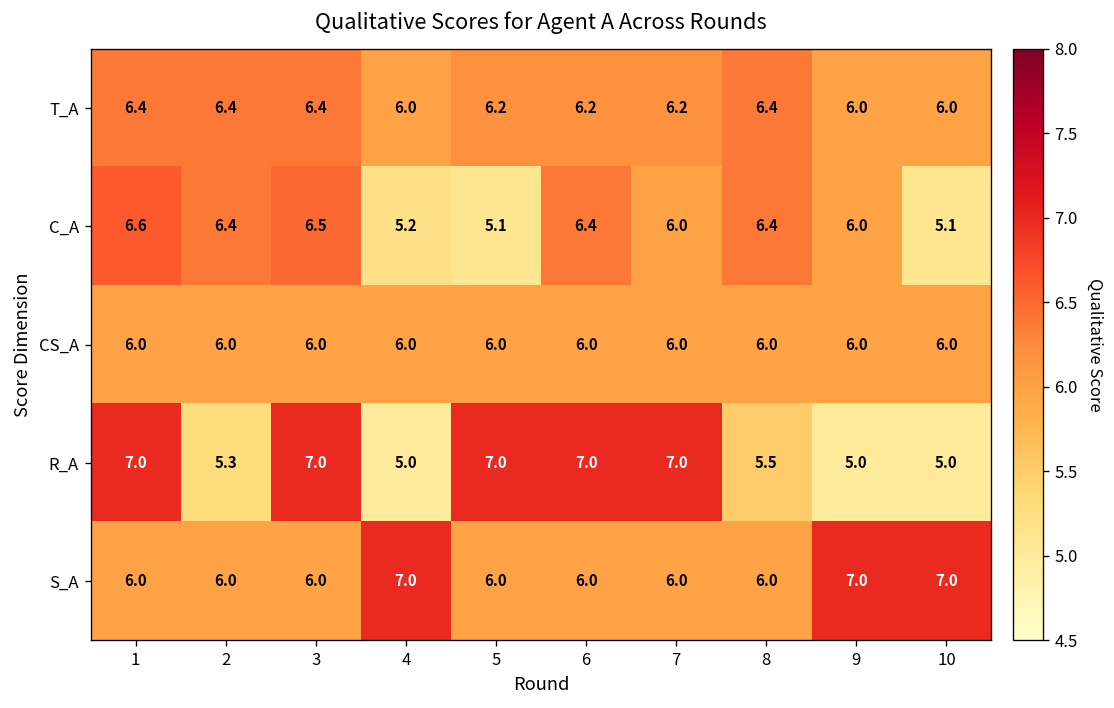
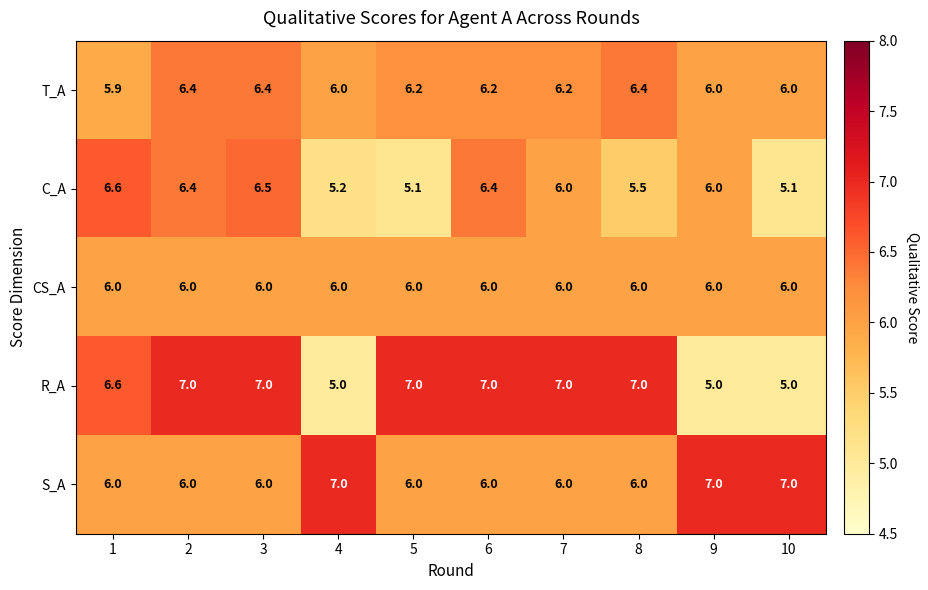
T_A, 1: 6.4 -> 5.9
C_A, 8: 6.4 -> 5.5
R_A, 1: 7.0 -> 6.6
R_A, 2: 5.3 -> 7.0
R_A, 8: 5.5 -> 7.0
